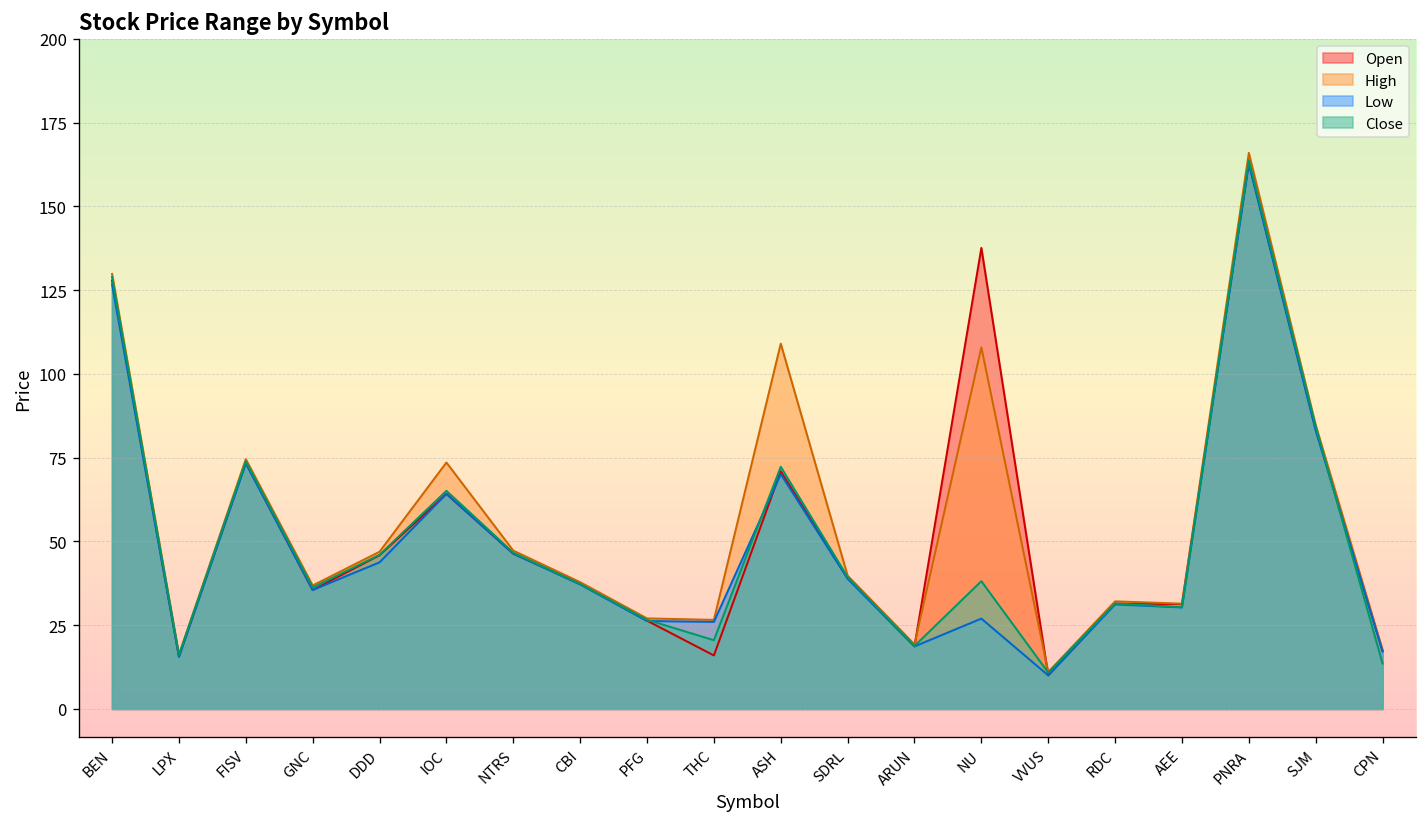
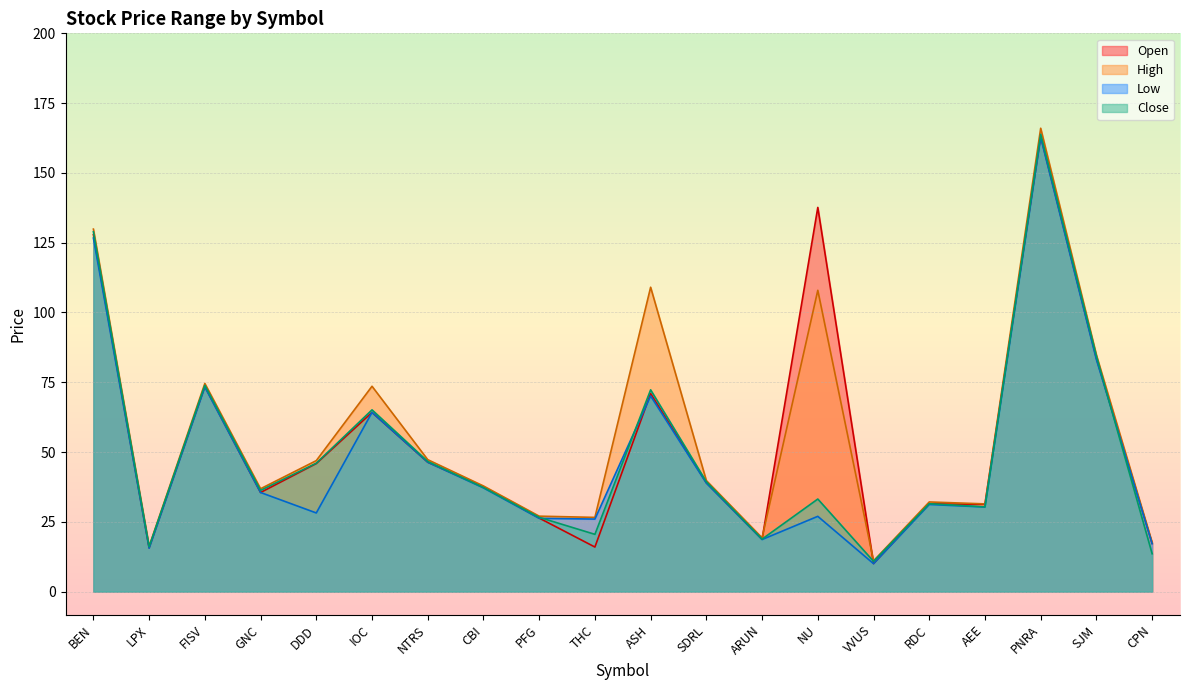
Low, DDD: 44 -> 28
Close, NU: 38 -> 33
